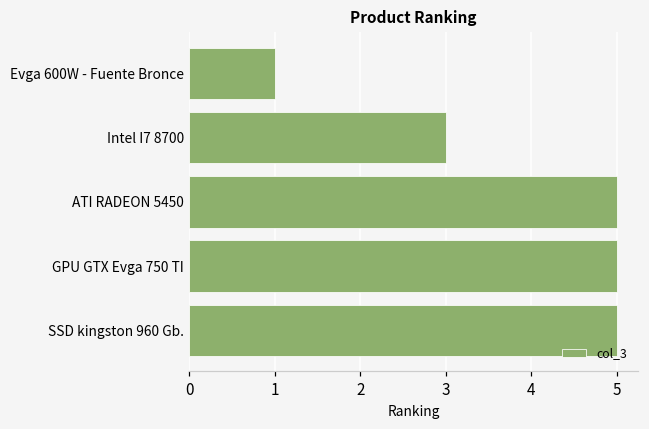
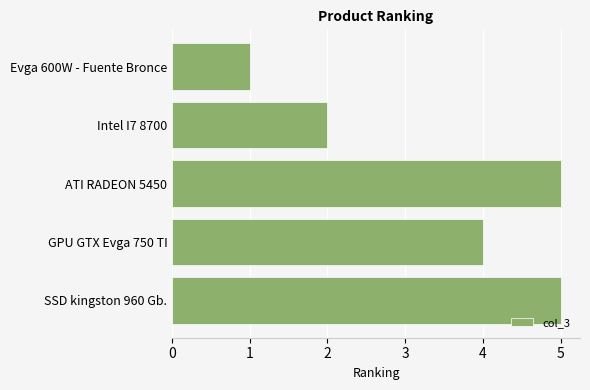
Intel I7 8700: 3 -> 2
GPU GTX Evga 750 TI: 5 -> 4
